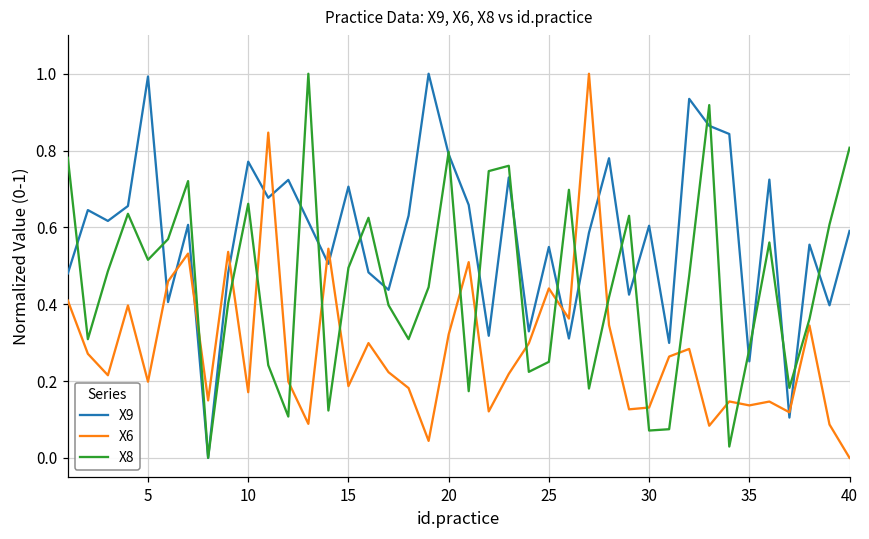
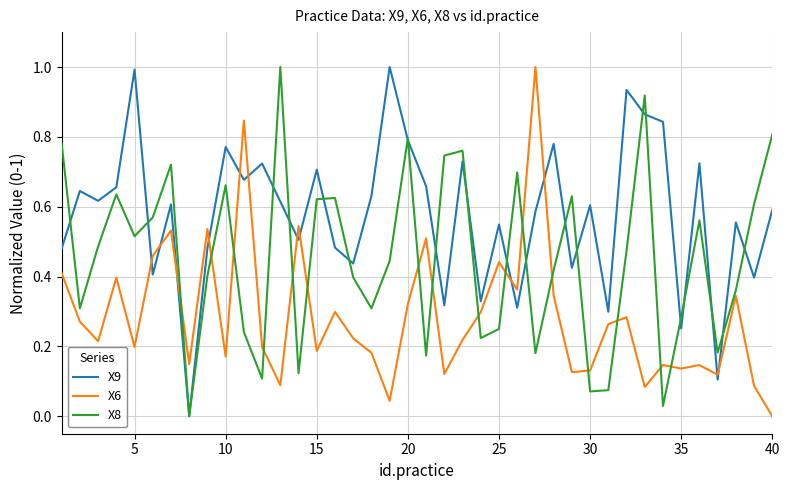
X8, 15: 0.49 -> 0.62
